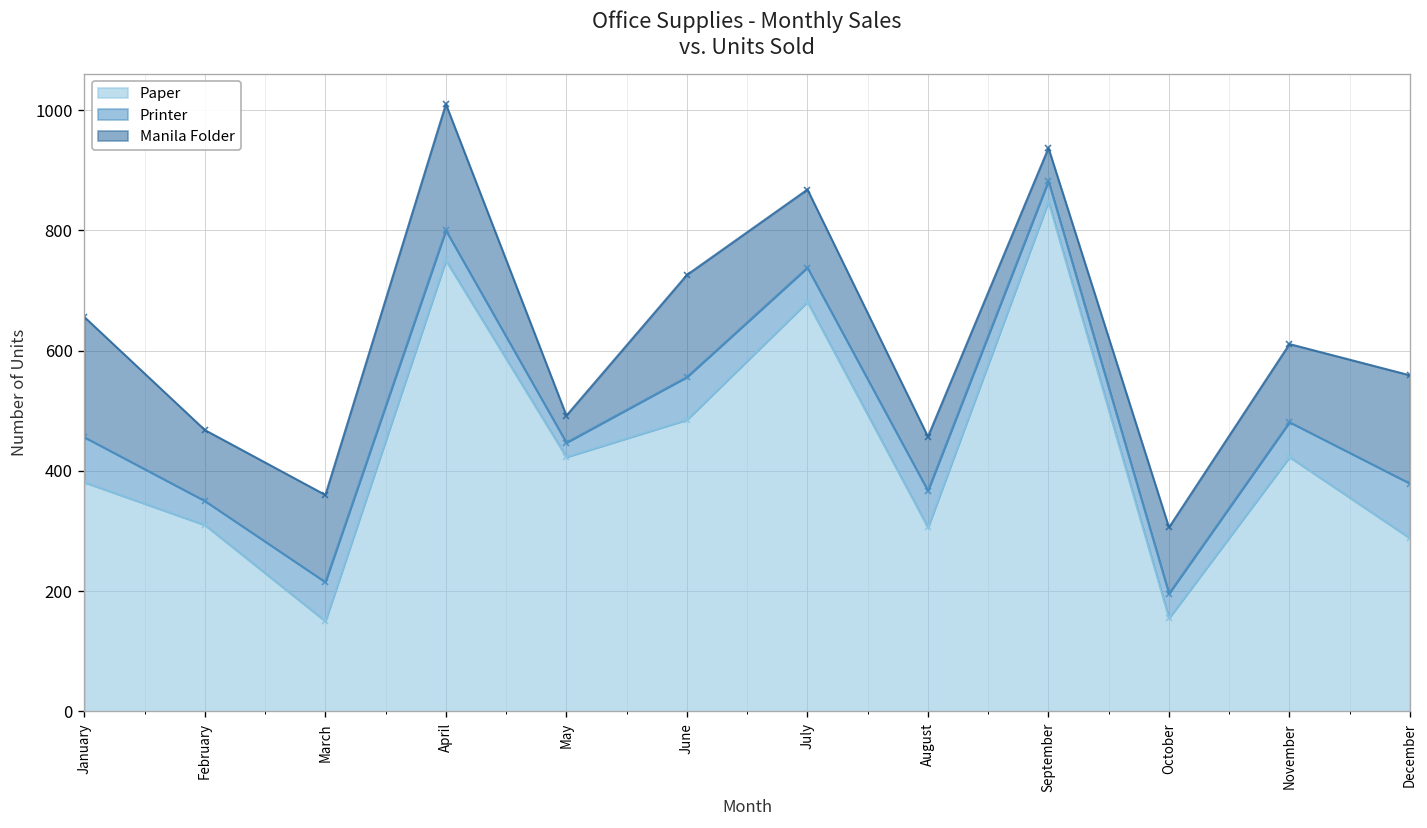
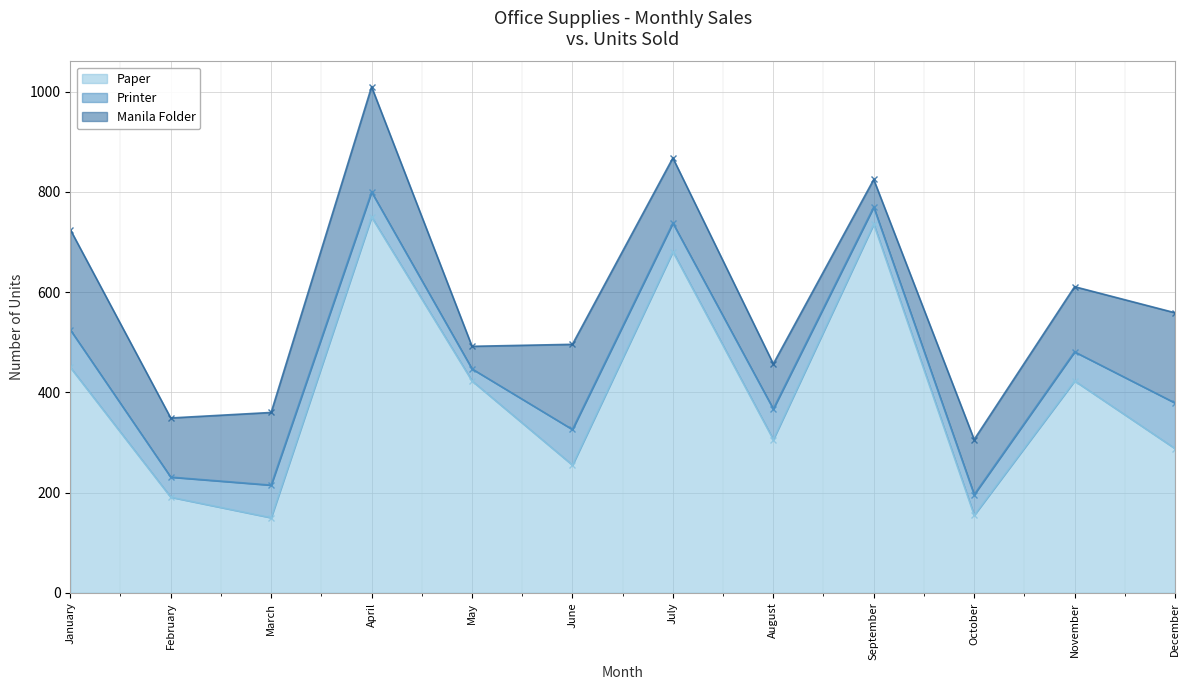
Paper, January: 380 -> 450
Paper, February: 310 -> 190
Paper, June: 490 -> 260
Paper, September: 850 -> 740
